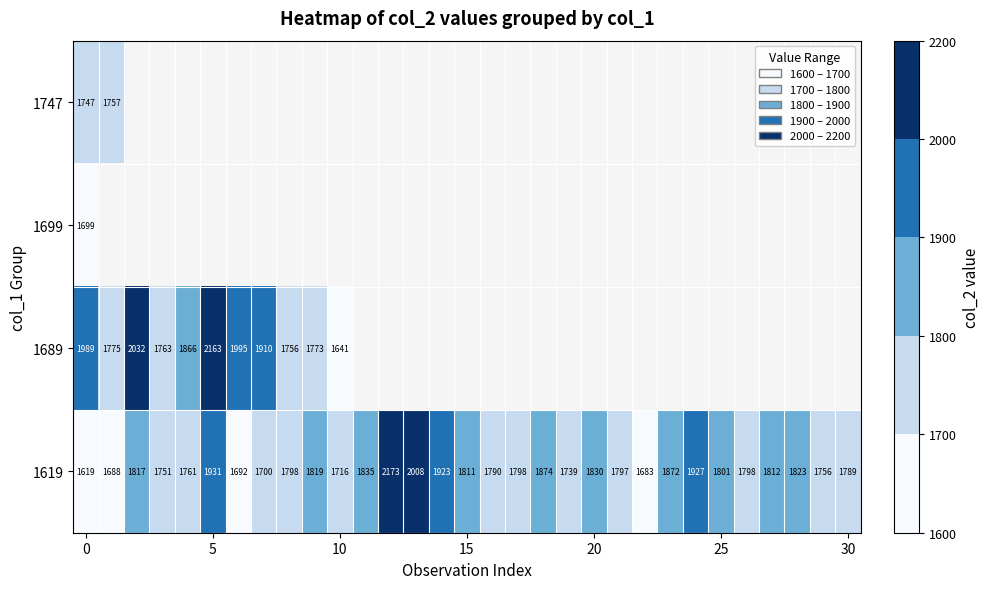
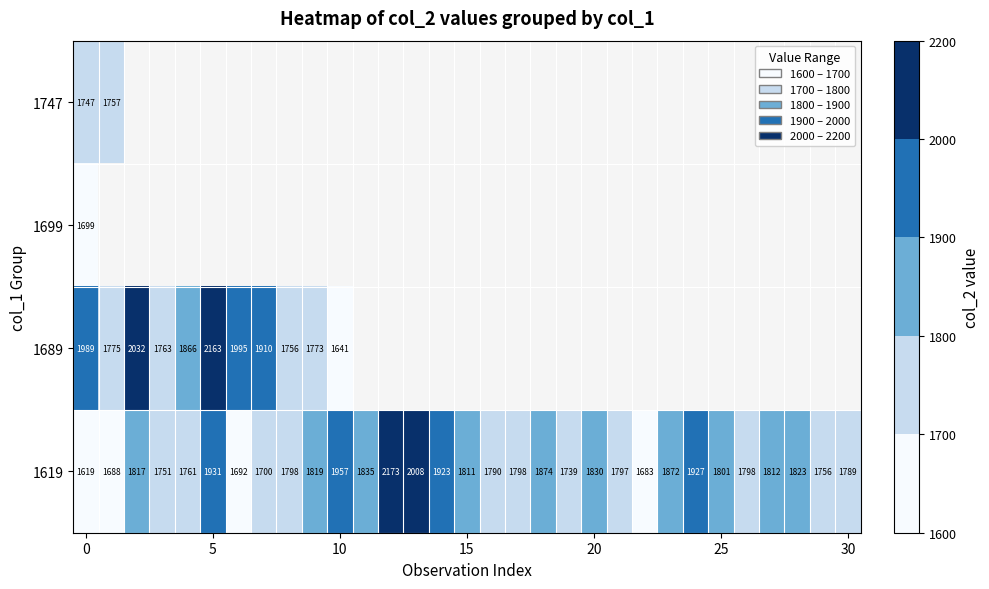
1619, 10: 1716 -> 1957
